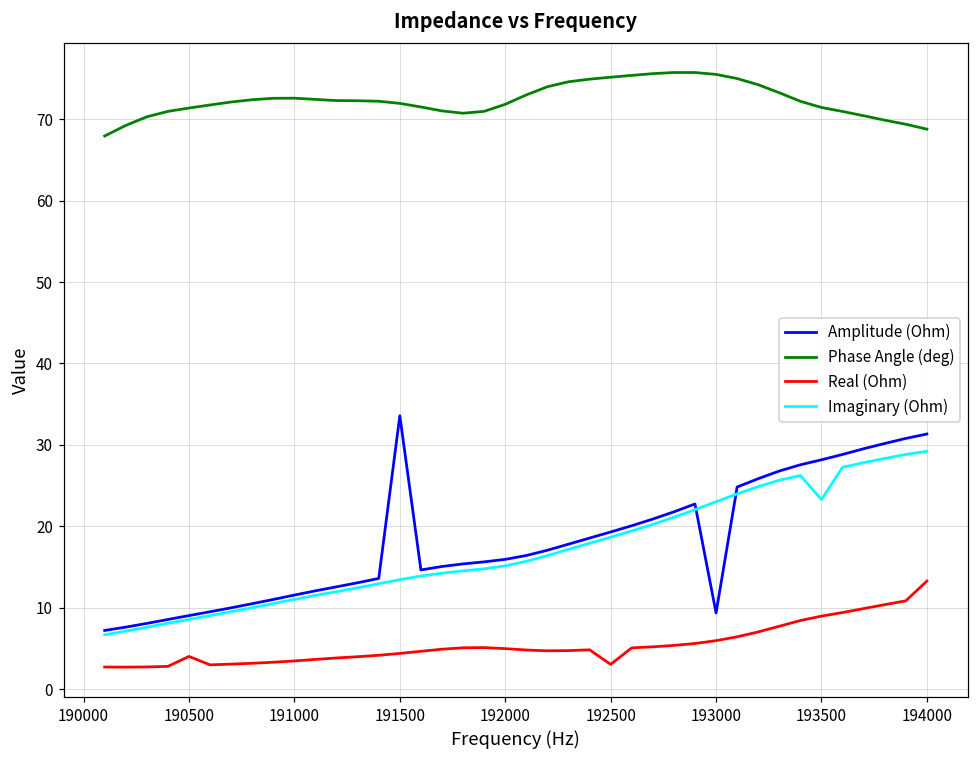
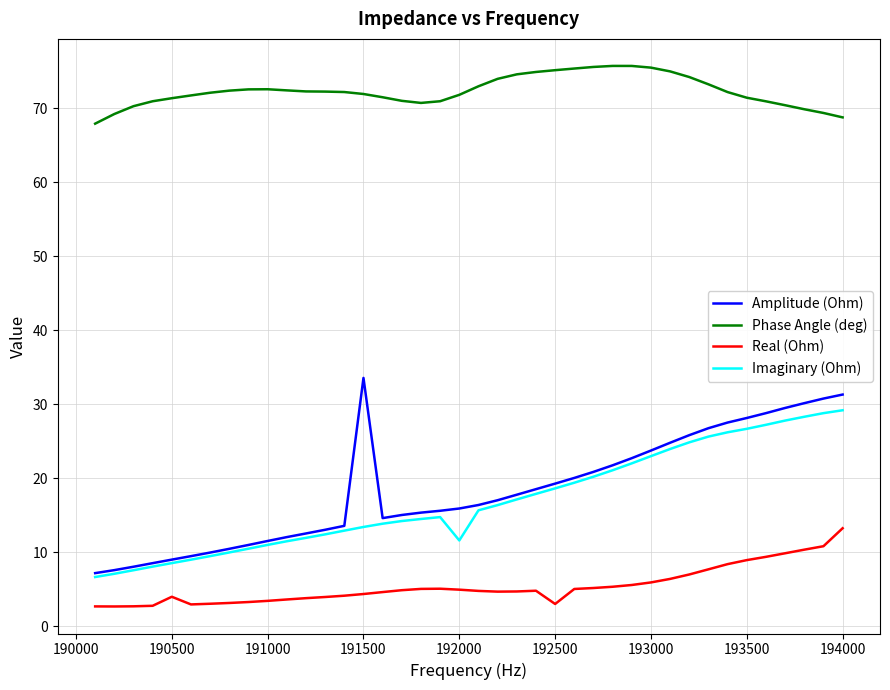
Imaginary (Ohm), 192000: 15 -> 12
Amplitude (Ohm), 193000: 9 -> 24
Imaginary (Ohm), 193500: 23 -> 27
